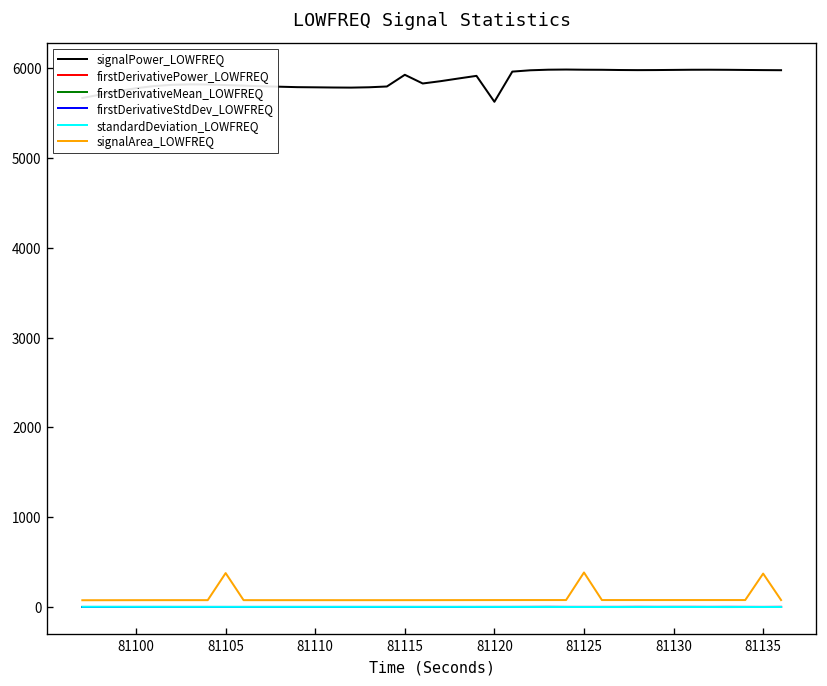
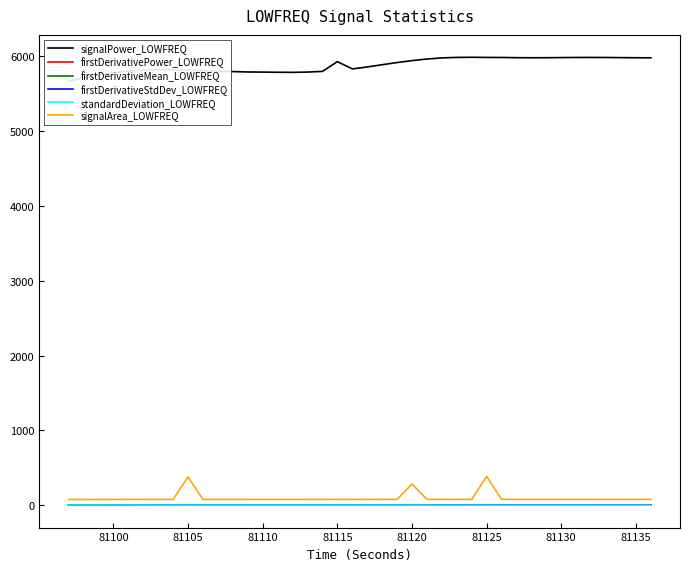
signalPower_LOWFREQ, 81120: 5600 -> 5900
signalArea_LOWFREQ, 81120: 100 -> 300
signalArea_LOWFREQ, 81135: 400 -> 100
